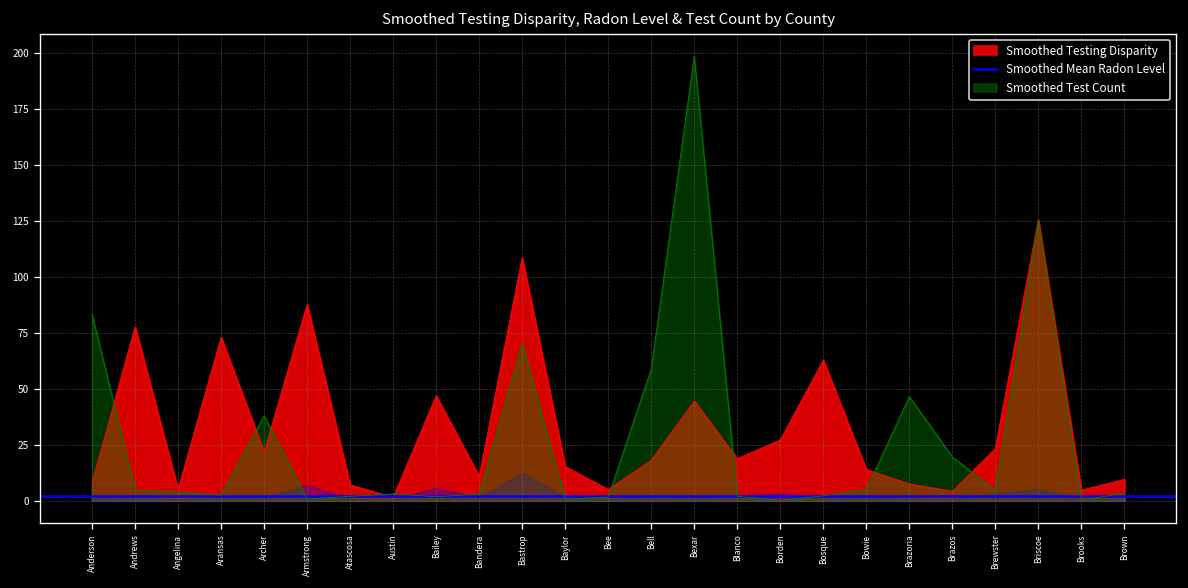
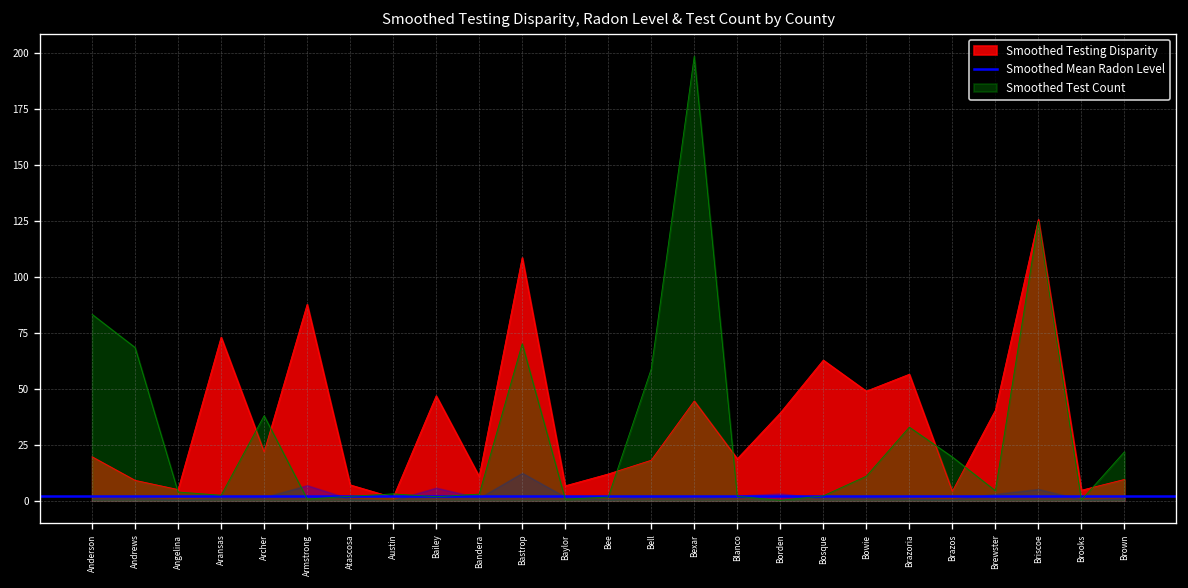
Smoothed Testing Disparity, Anderson: 8 -> 20
Smoothed Testing Disparity, Andrews: 78 -> 9
Smoothed Test Count, Andrews: 5 -> 68
Smoothed Testing Disparity, Baylor: 15 -> 7
Smoothed Testing Disparity, Bee: 5 -> 12
Smoothed Testing Disparity, Borden: 27 -> 39
Smoothed Testing Disparity, Bowie: 14 -> 49
Smoothed Test Count, Bowie: 5 -> 11
Smoothed Testing Disparity, Brazoria: 8 -> 56
Smoothed Test Count, Brazoria: 46 -> 33
Smoothed Testing Disparity, Brewster: 23 -> 40
Smoothed Test Count, Brown: 3 -> 22
